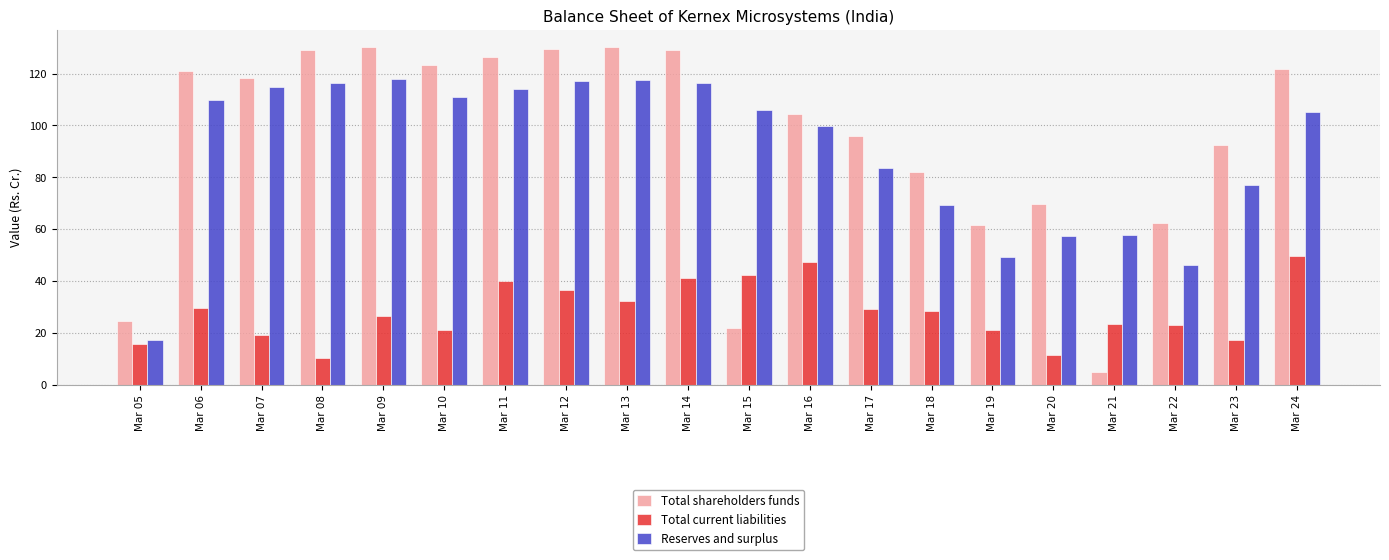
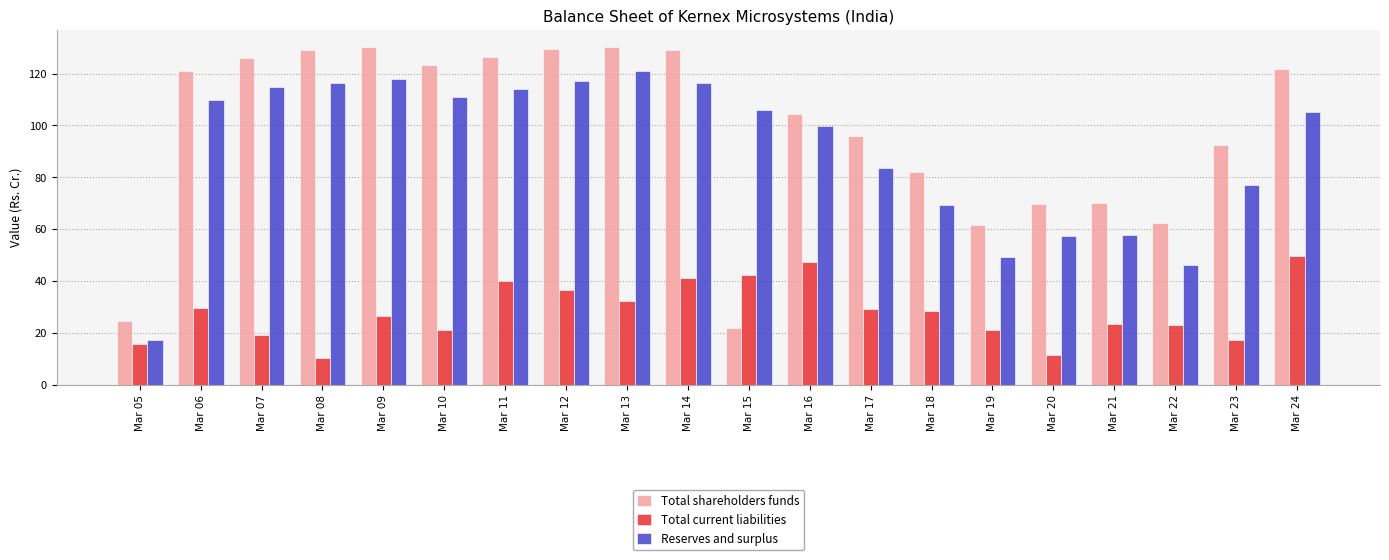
Total shareholders funds, Mar 07: 118 -> 126
Reserves and surplus, Mar 13: 118 -> 121
Total shareholders funds, Mar 21: 5 -> 70
